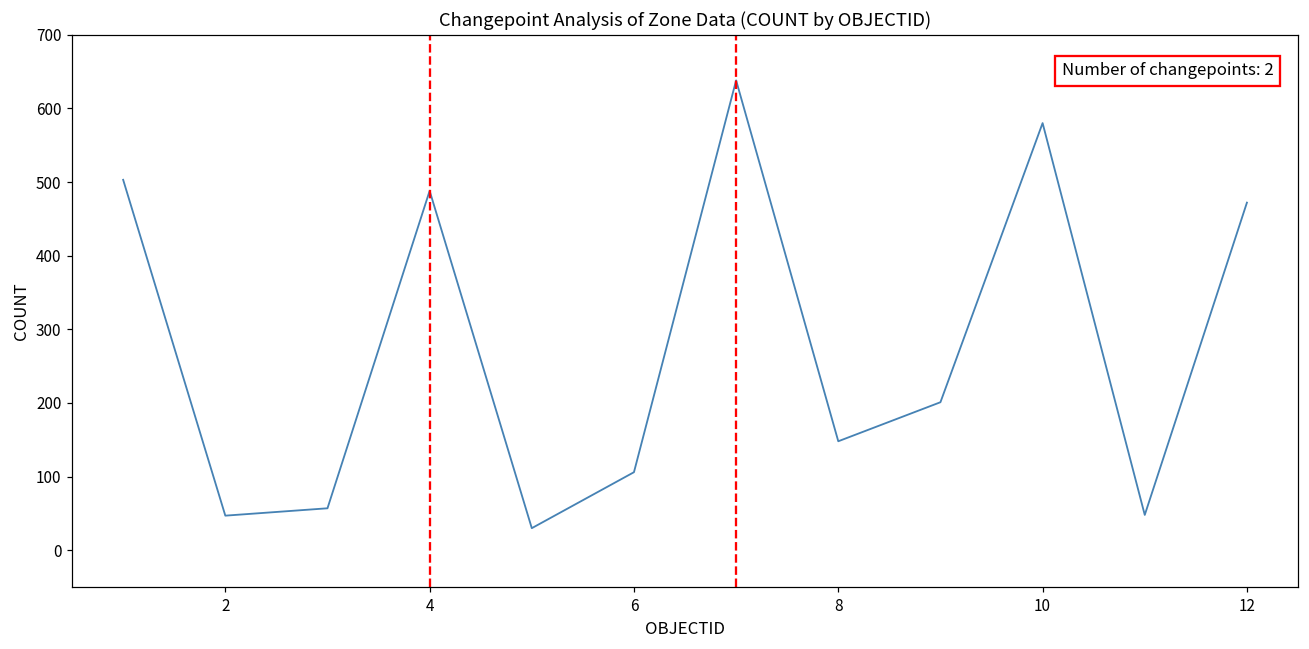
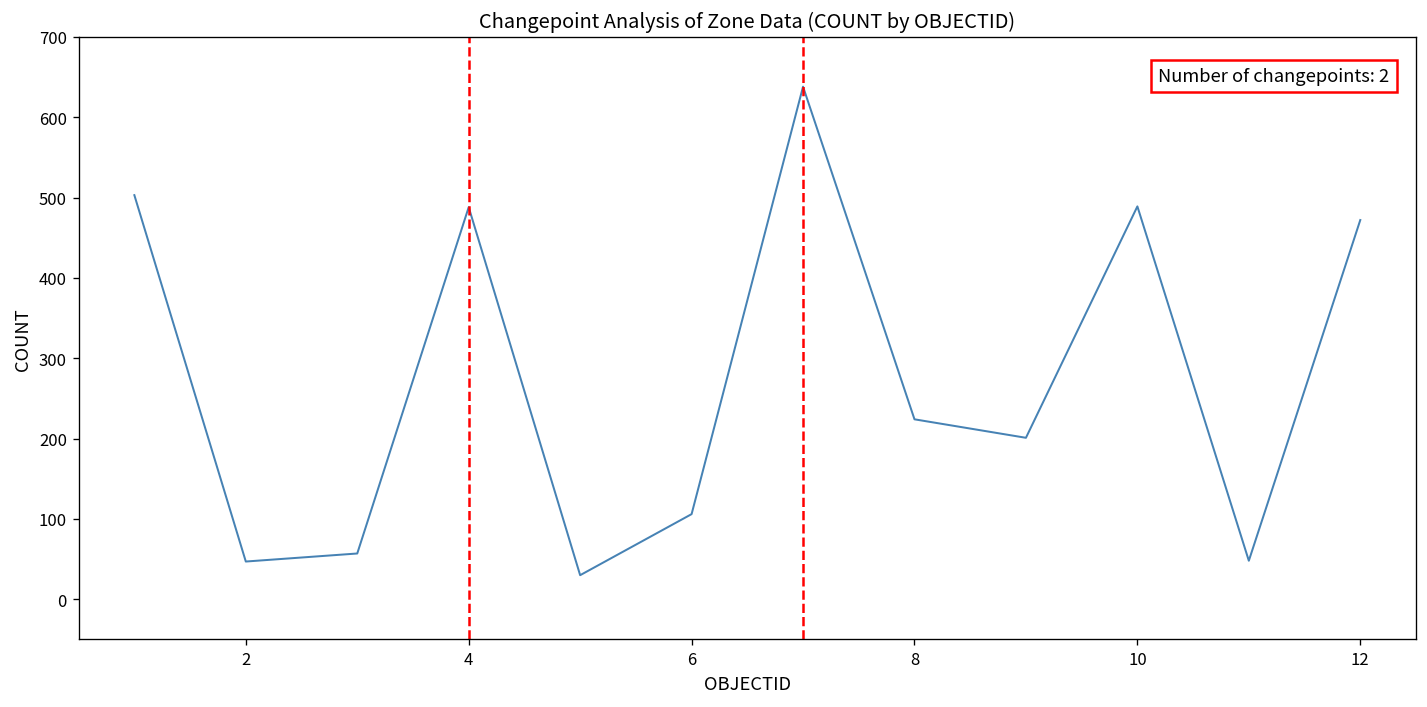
8: 150 -> 220
10: 580 -> 490
